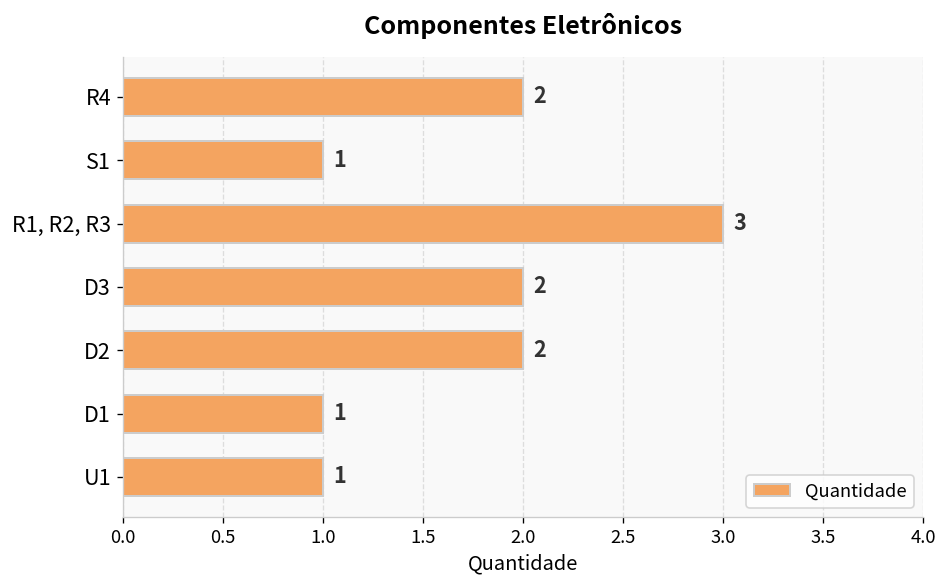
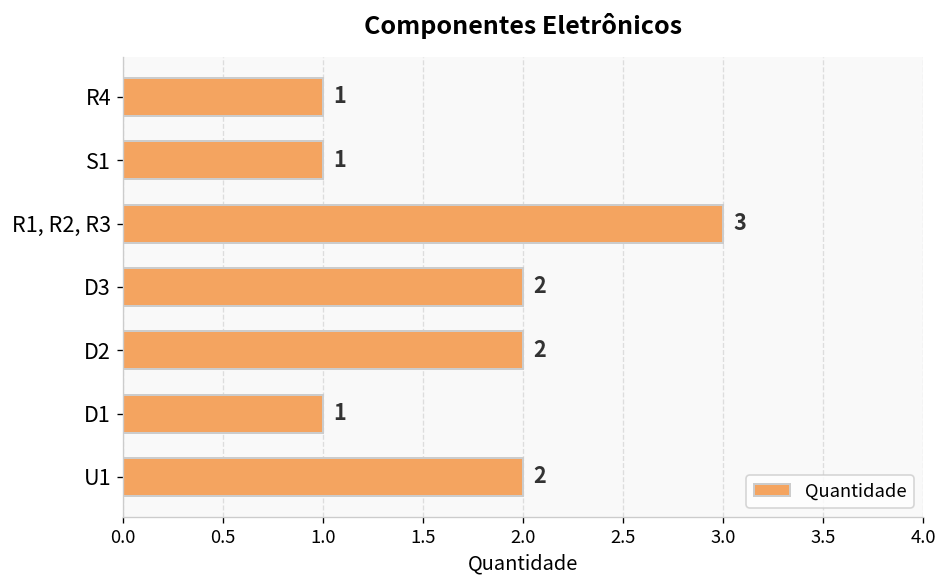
R4: 2 -> 1
U1: 1 -> 2
